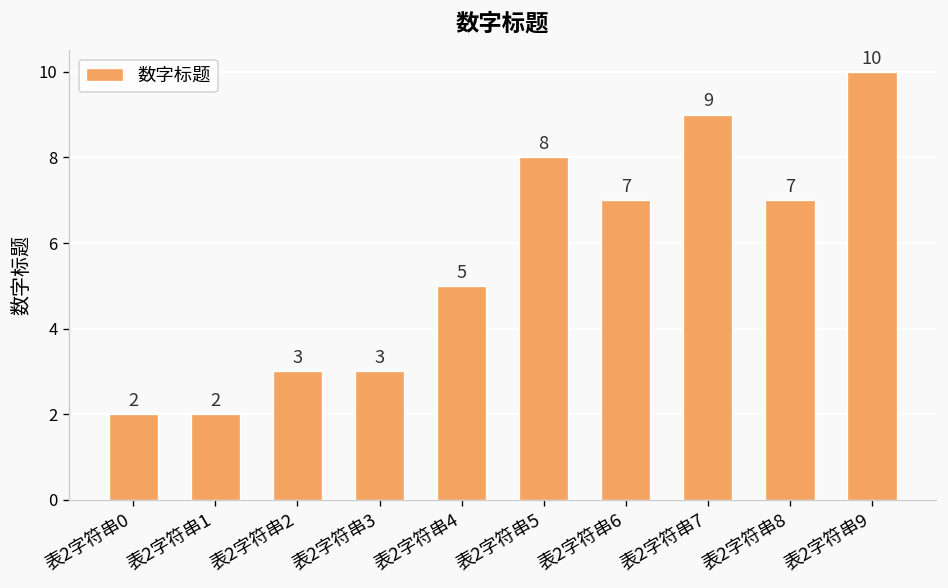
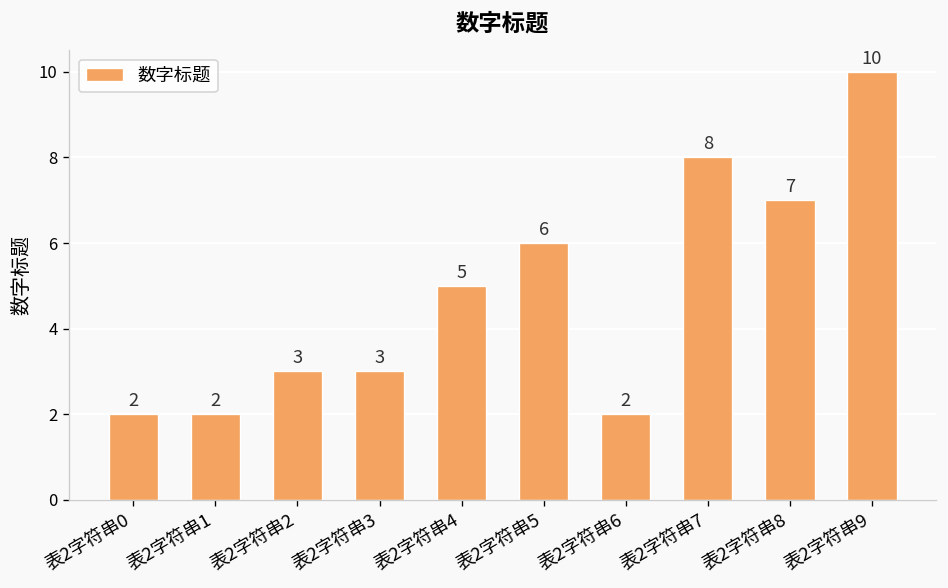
表2字符串5: 8 -> 6
表2字符串6: 7 -> 2
表2字符串7: 9 -> 8
